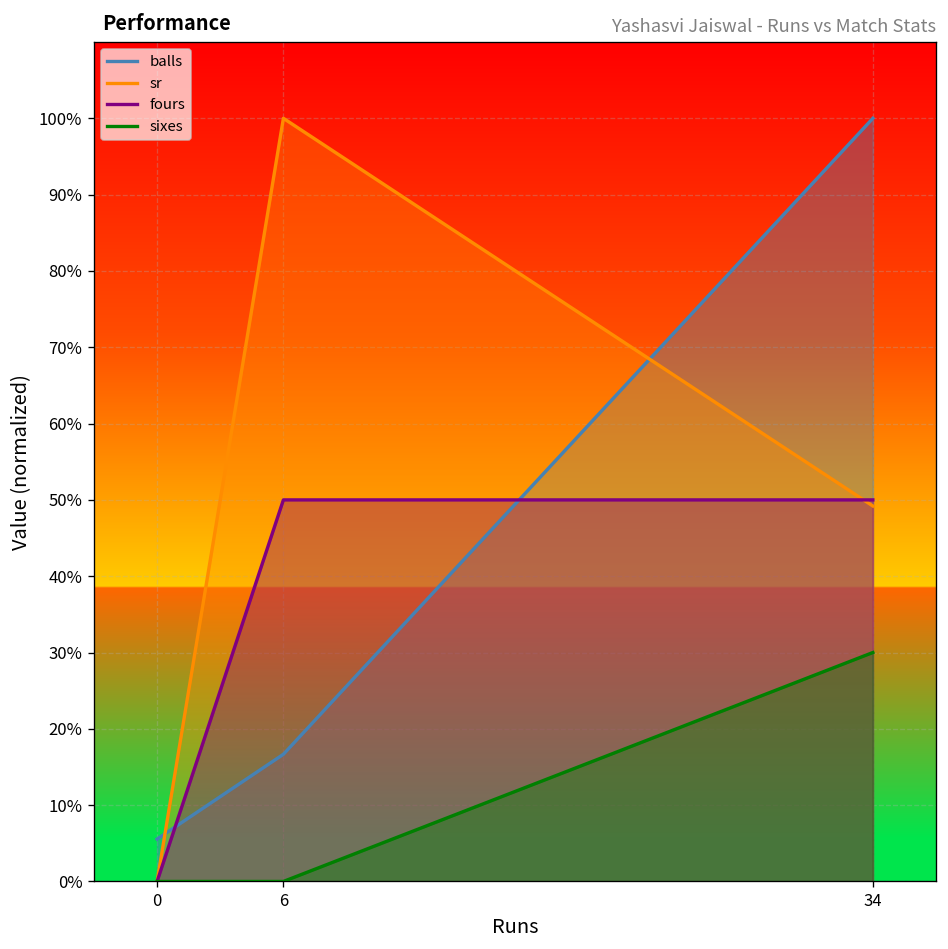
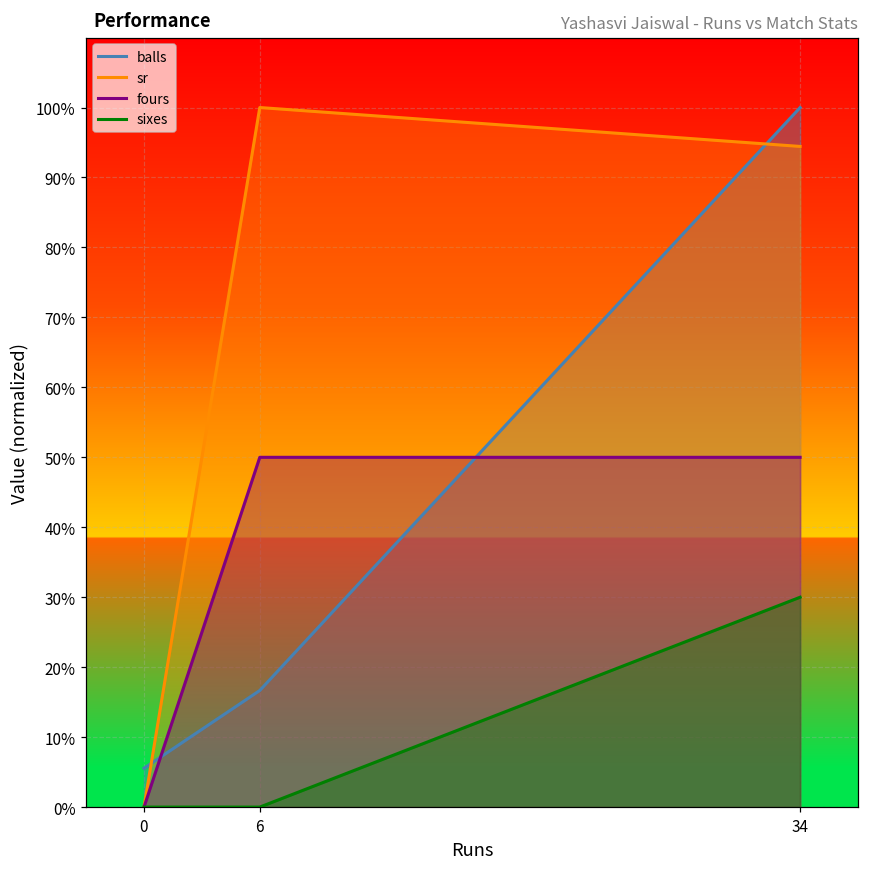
sr, 34: 49% -> 94%
